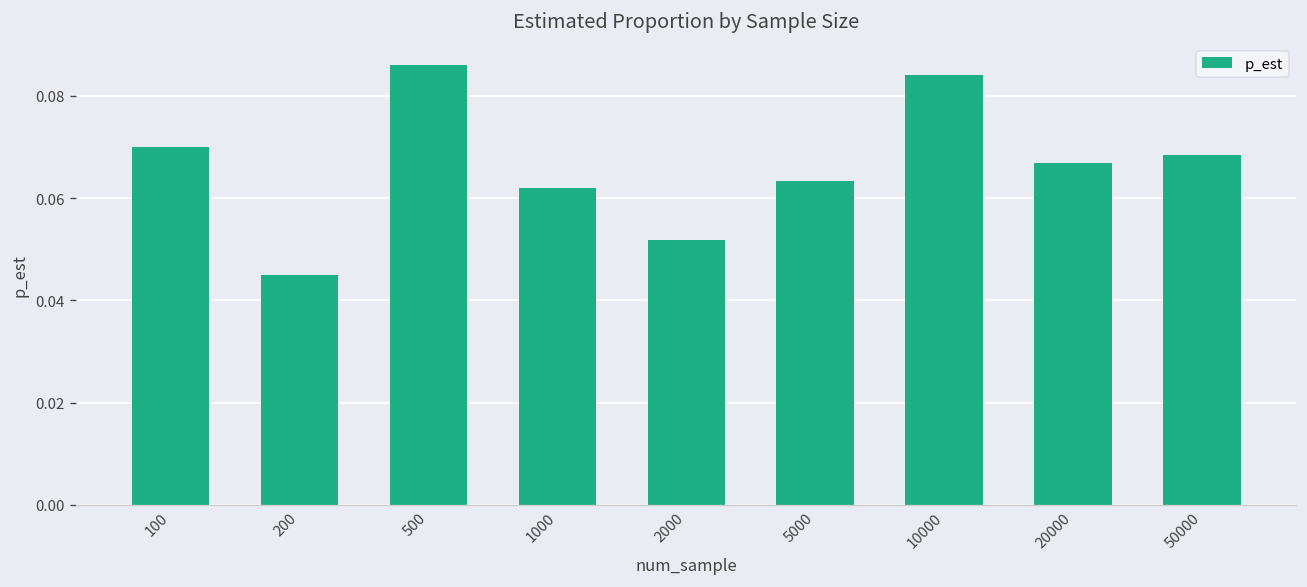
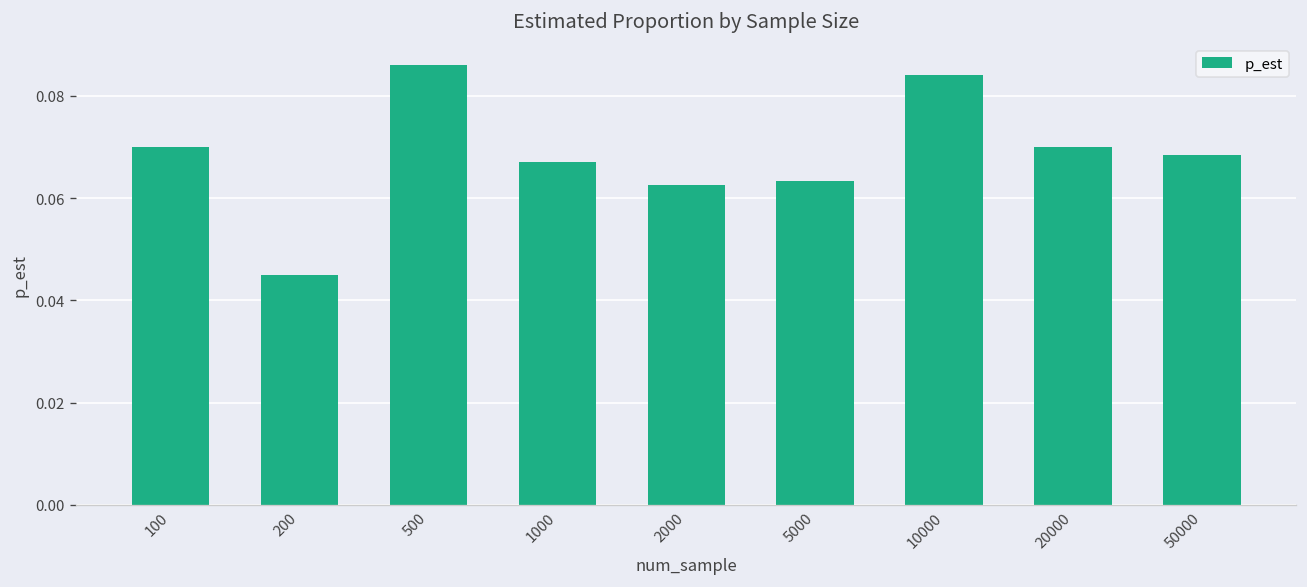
1000: 0.062 -> 0.067
2000: 0.052 -> 0.063
20000: 0.067 -> 0.070
